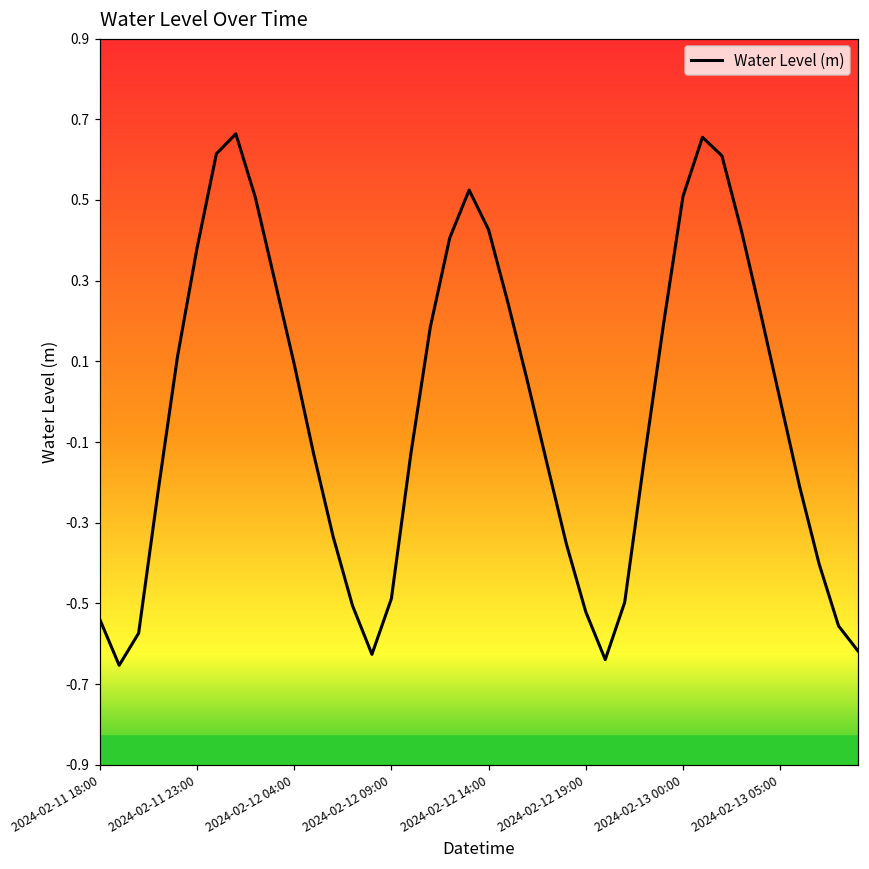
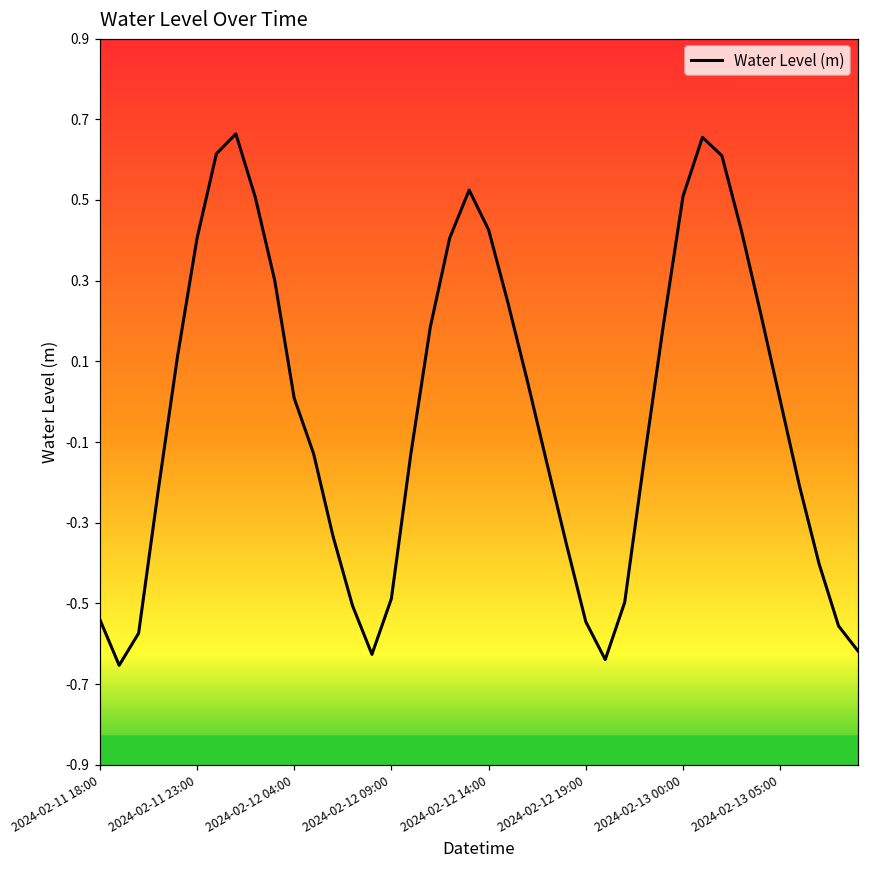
2024-02-11 23:00: 0.38 -> 0.40
2024-02-12 04:00: 0.09 -> 0.01
2024-02-12 19:00: -0.52 -> -0.55
